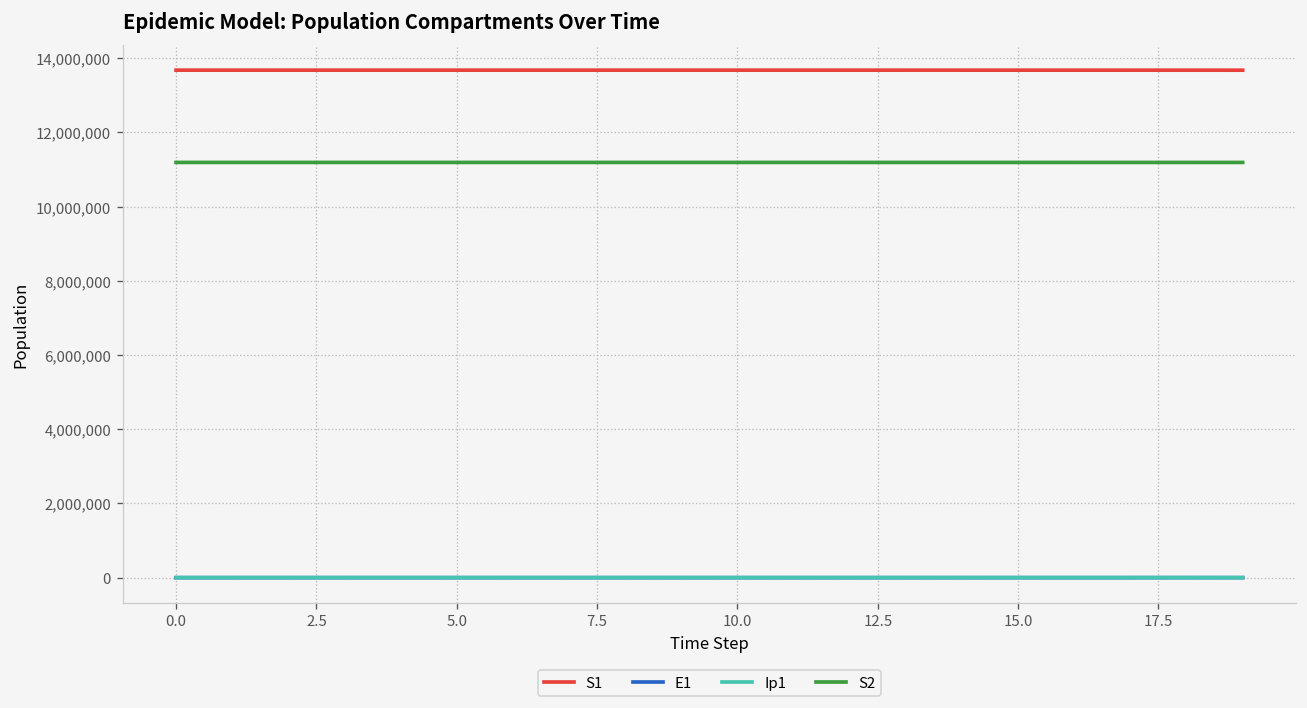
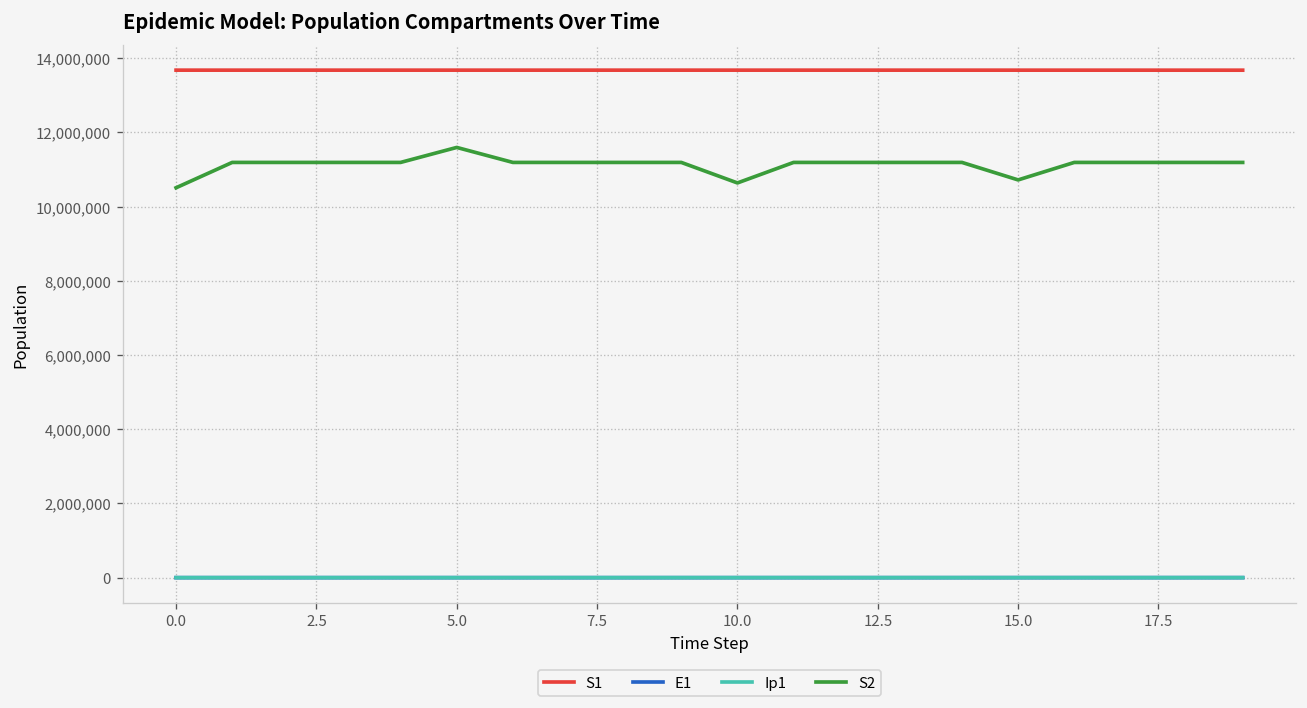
S2, 0.0: 11,200,000 -> 10,500,000
S2, 5.0: 11,200,000 -> 11,600,000
S2, 10.0: 11,200,000 -> 10,600,000
S2, 15.0: 11,200,000 -> 10,700,000
